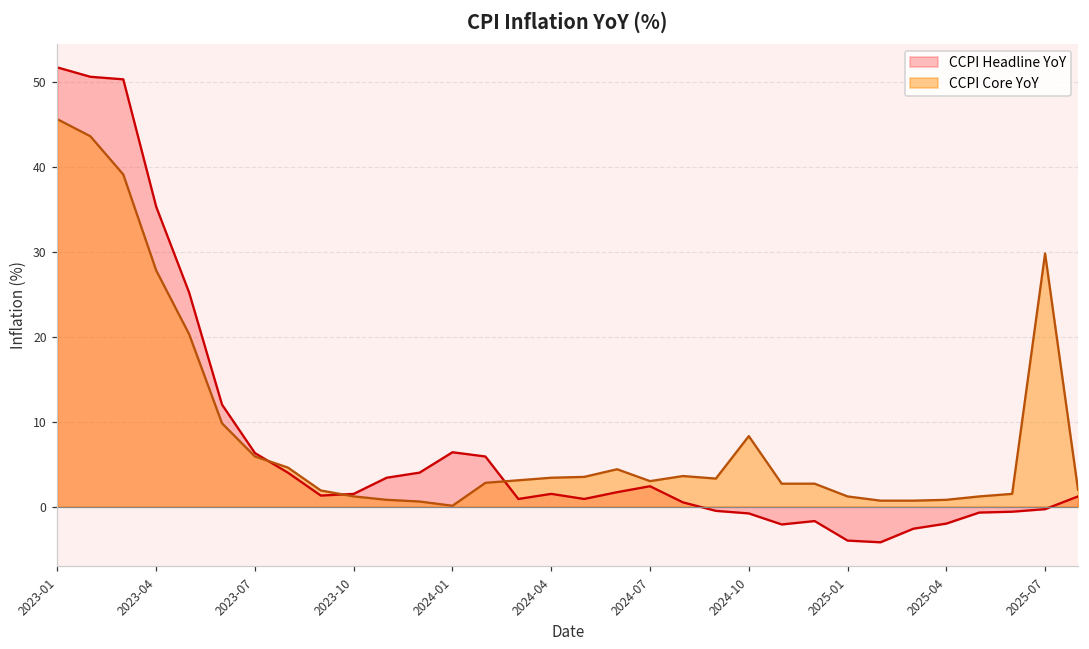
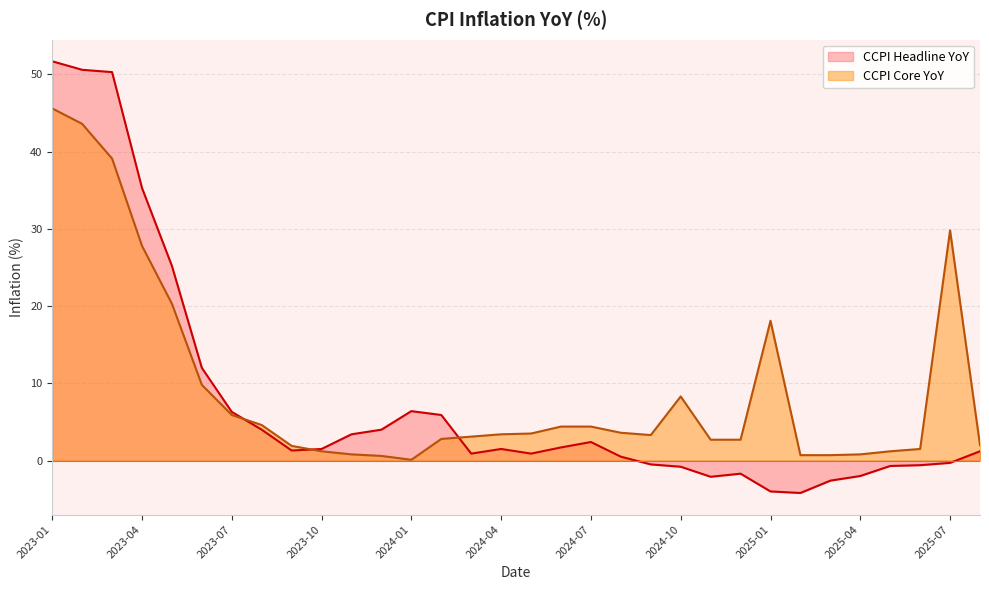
CCPI Core YoY, 2024-07: 3 -> 4
CCPI Core YoY, 2025-01: 1 -> 18
